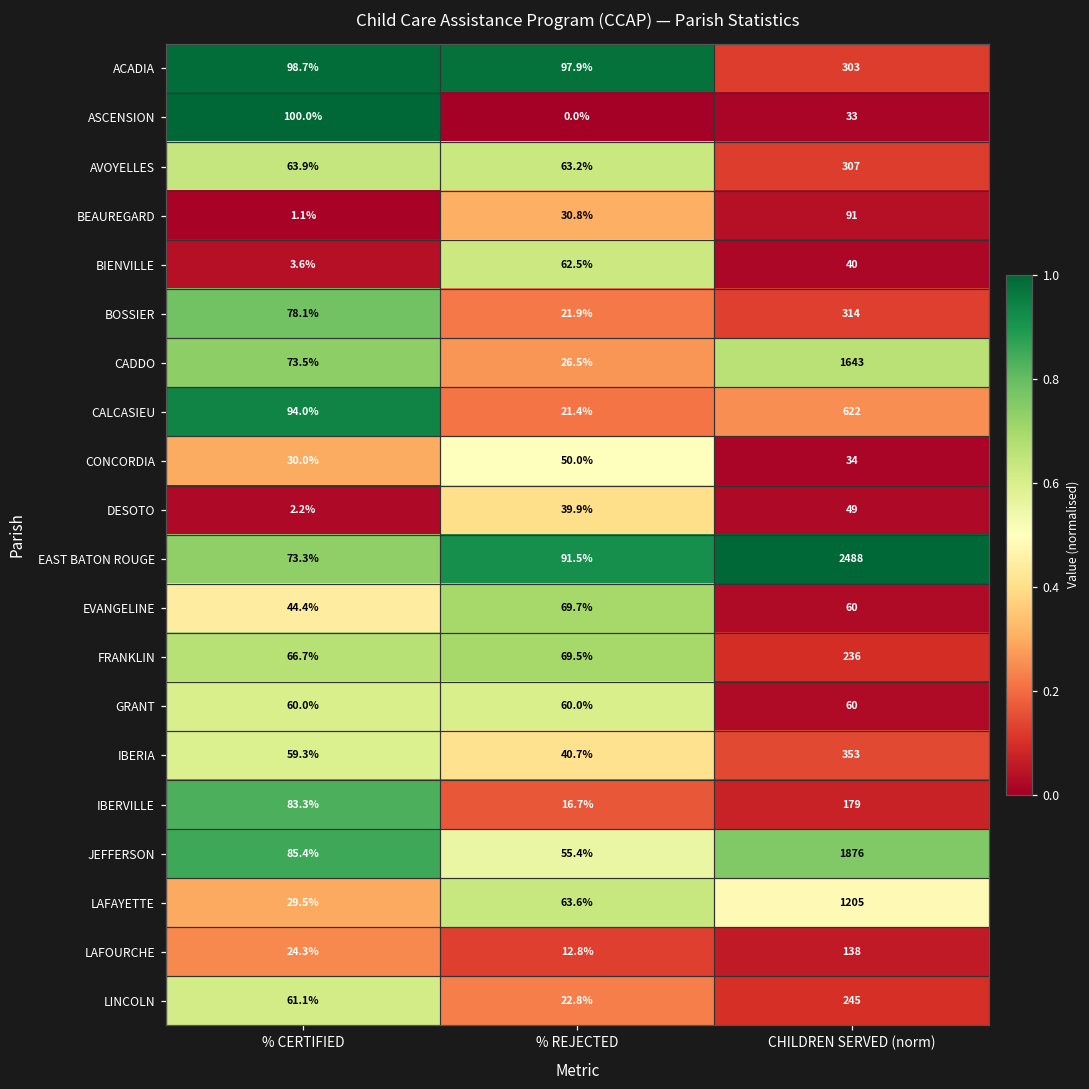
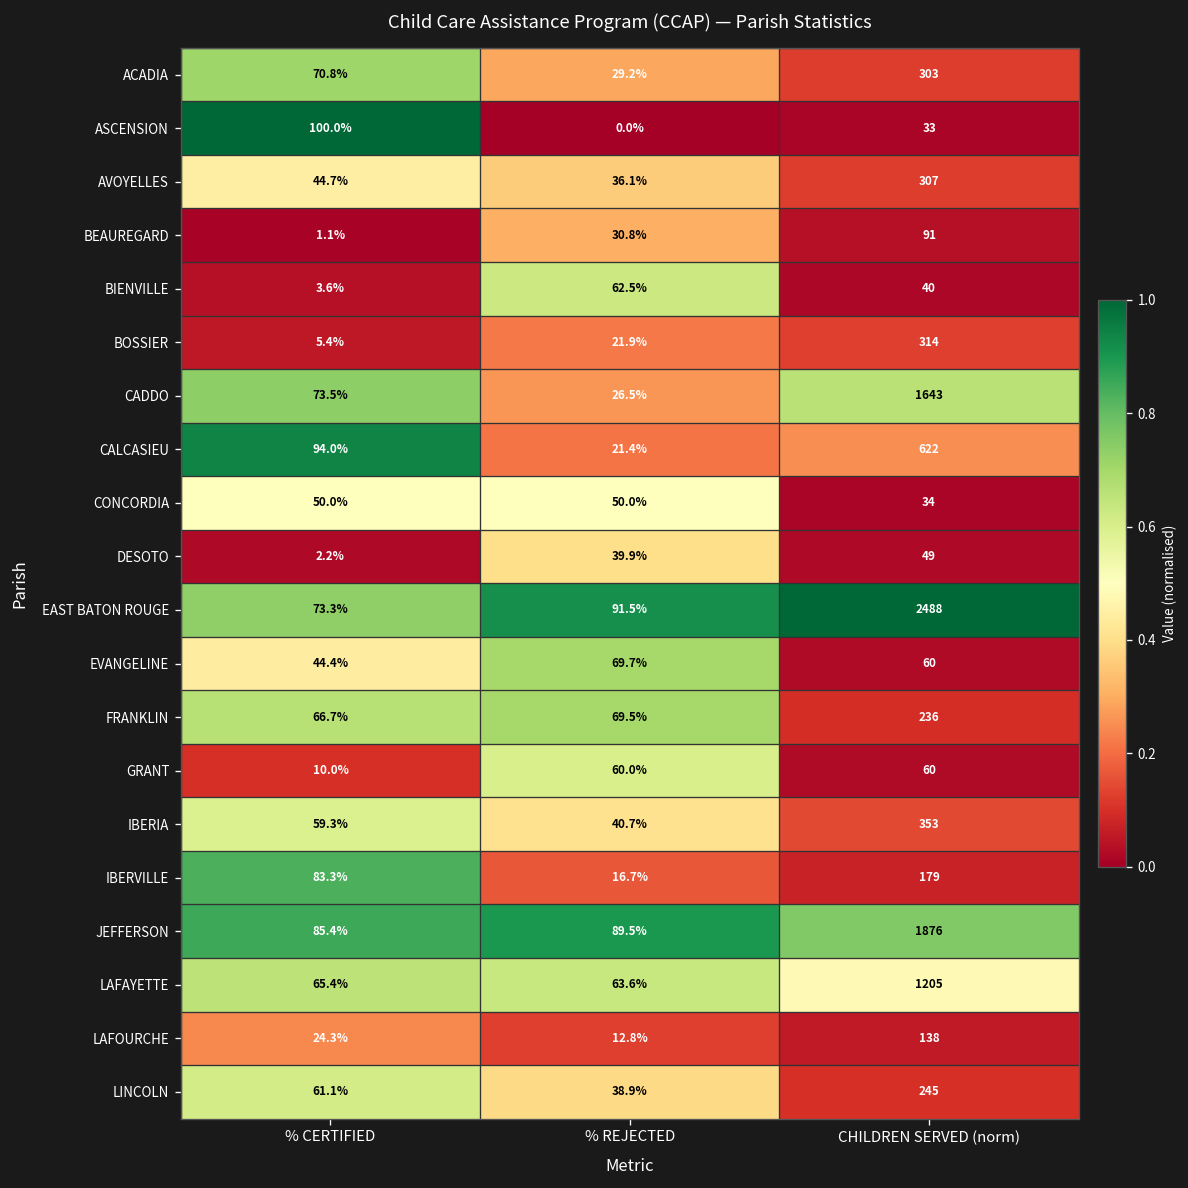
ACADIA, % CERTIFIED: 98.7% -> 70.8%
ACADIA, % REJECTED: 97.9% -> 29.2%
AVOYELLES, % CERTIFIED: 63.9% -> 44.7%
AVOYELLES, % REJECTED: 63.2% -> 36.1%
BOSSIER, % CERTIFIED: 78.1% -> 5.4%
CONCORDIA, % CERTIFIED: 30.0% -> 50.0%
GRANT, % CERTIFIED: 60.0% -> 10.0%
JEFFERSON, % REJECTED: 55.4% -> 89.5%
LAFAYETTE, % CERTIFIED: 29.5% -> 65.4%
LINCOLN, % REJECTED: 22.8% -> 38.9%
